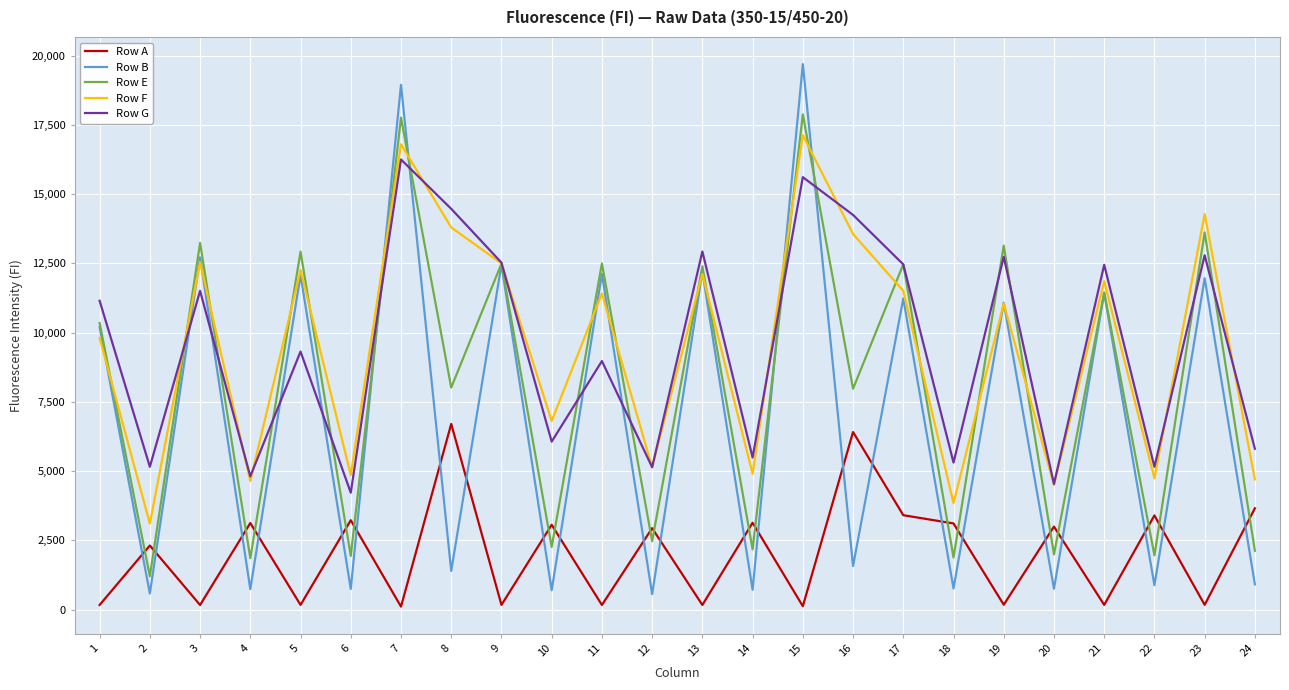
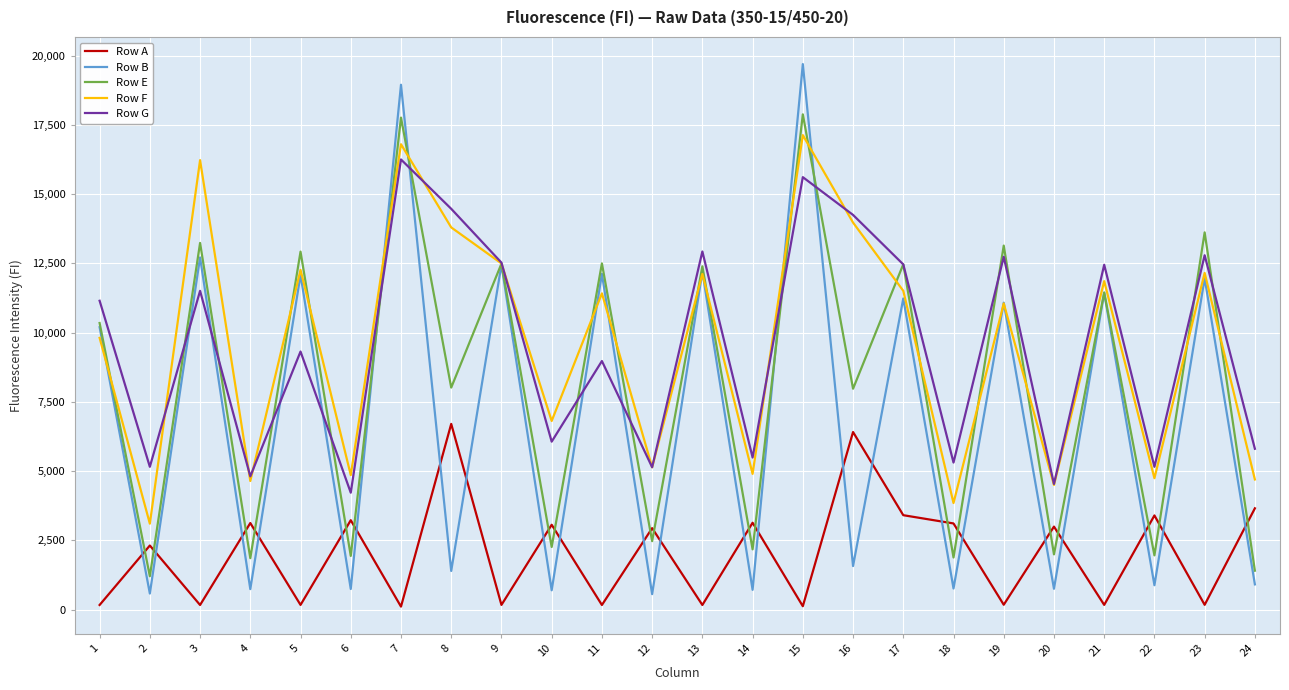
Row F, 3: 12,500 -> 16,200
Row F, 16: 13,600 -> 14,000
Row F, 23: 14,300 -> 12,200
Row E, 24: 2,100 -> 1,400
